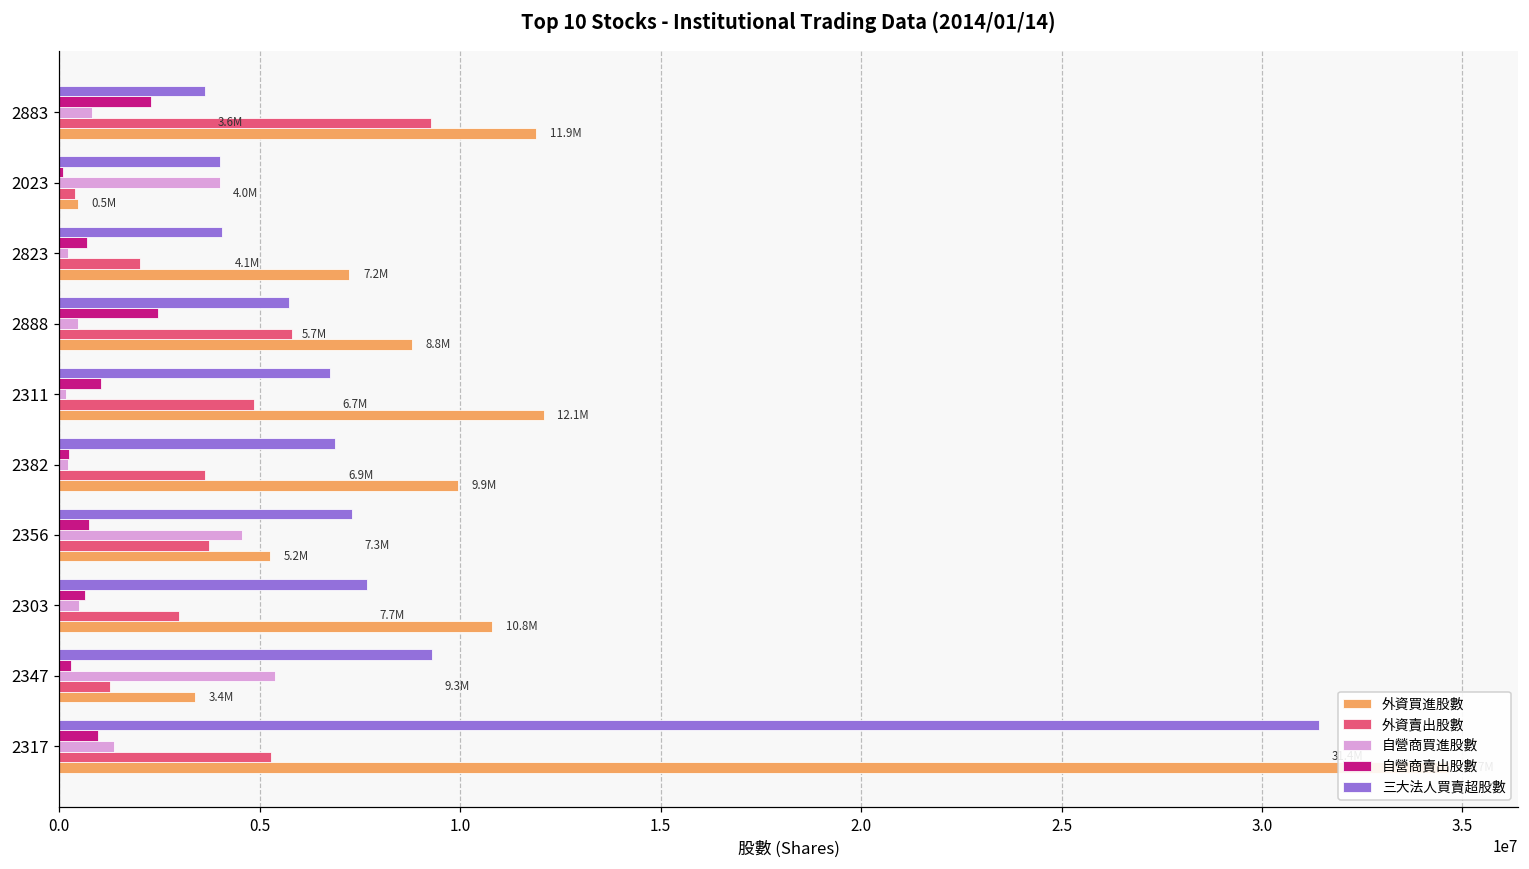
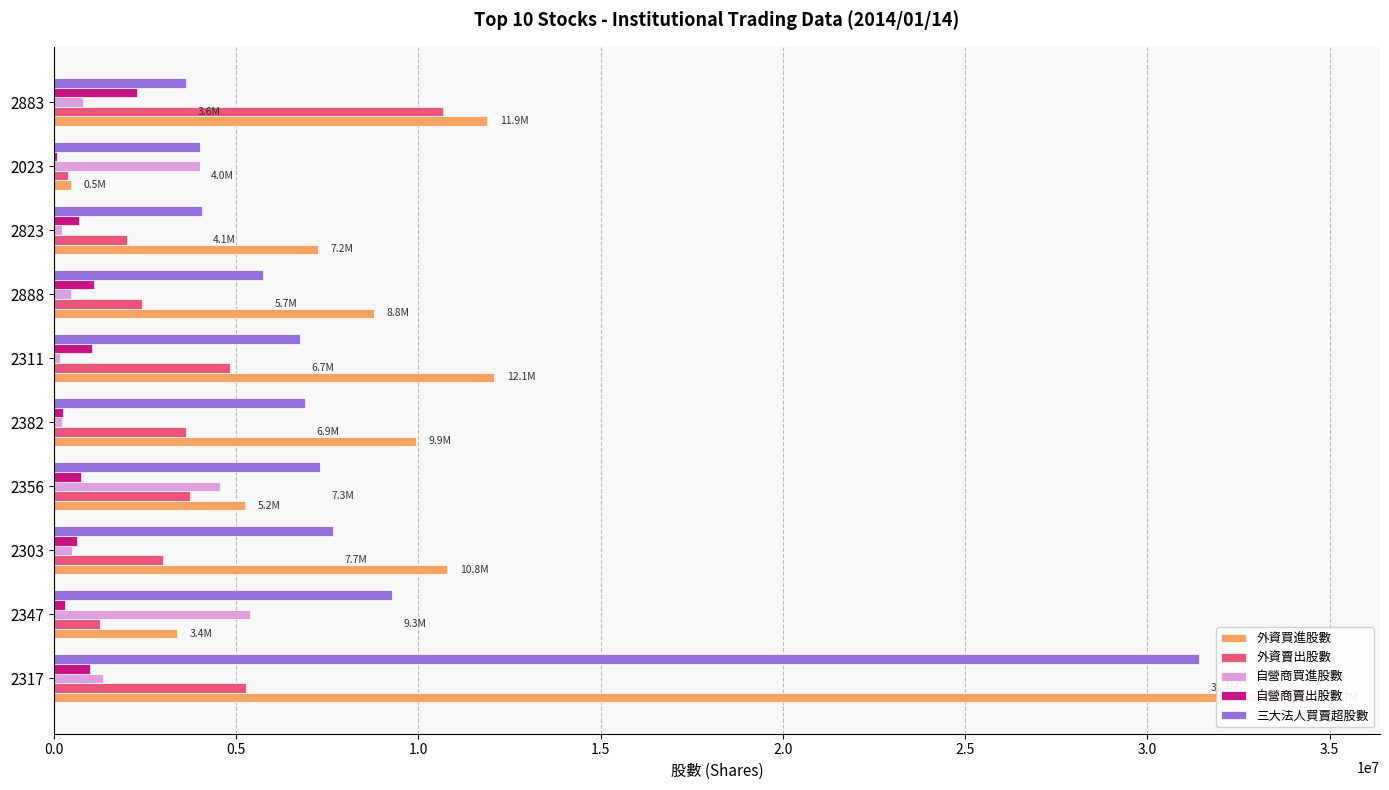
外資賣出股數, 2883: 9300000 -> 10700000
自營商賣出股數, 2888: 2500000 -> 1100000
外資賣出股數, 2888: 5800000 -> 2400000
